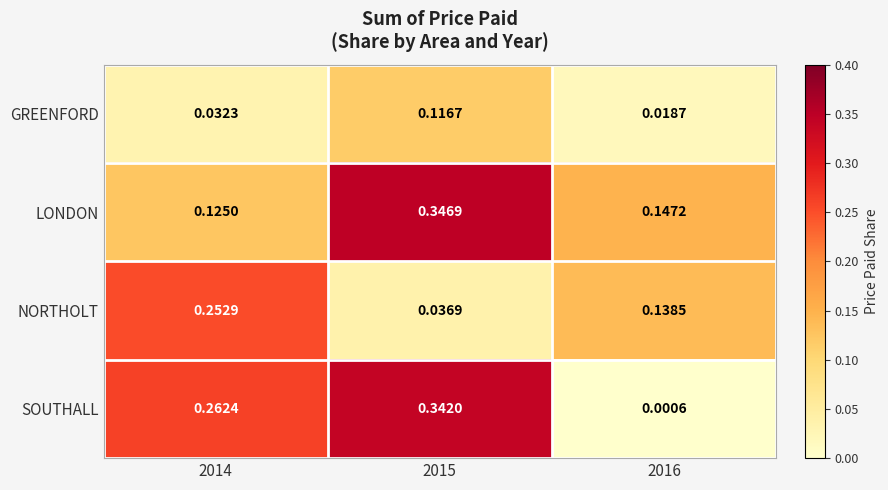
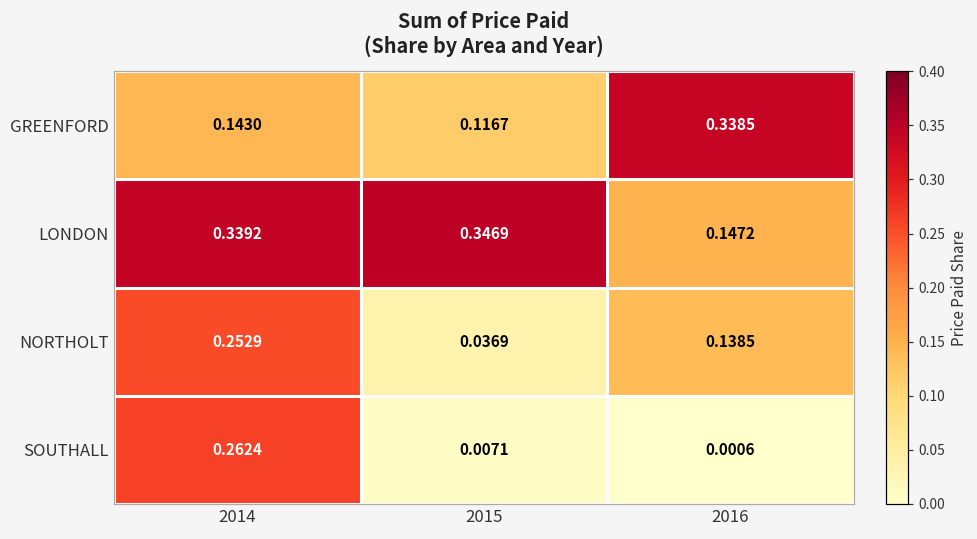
GREENFORD, 2014: 0.0323 -> 0.1430
GREENFORD, 2016: 0.0187 -> 0.3385
LONDON, 2014: 0.1250 -> 0.3392
SOUTHALL, 2015: 0.3420 -> 0.0071
